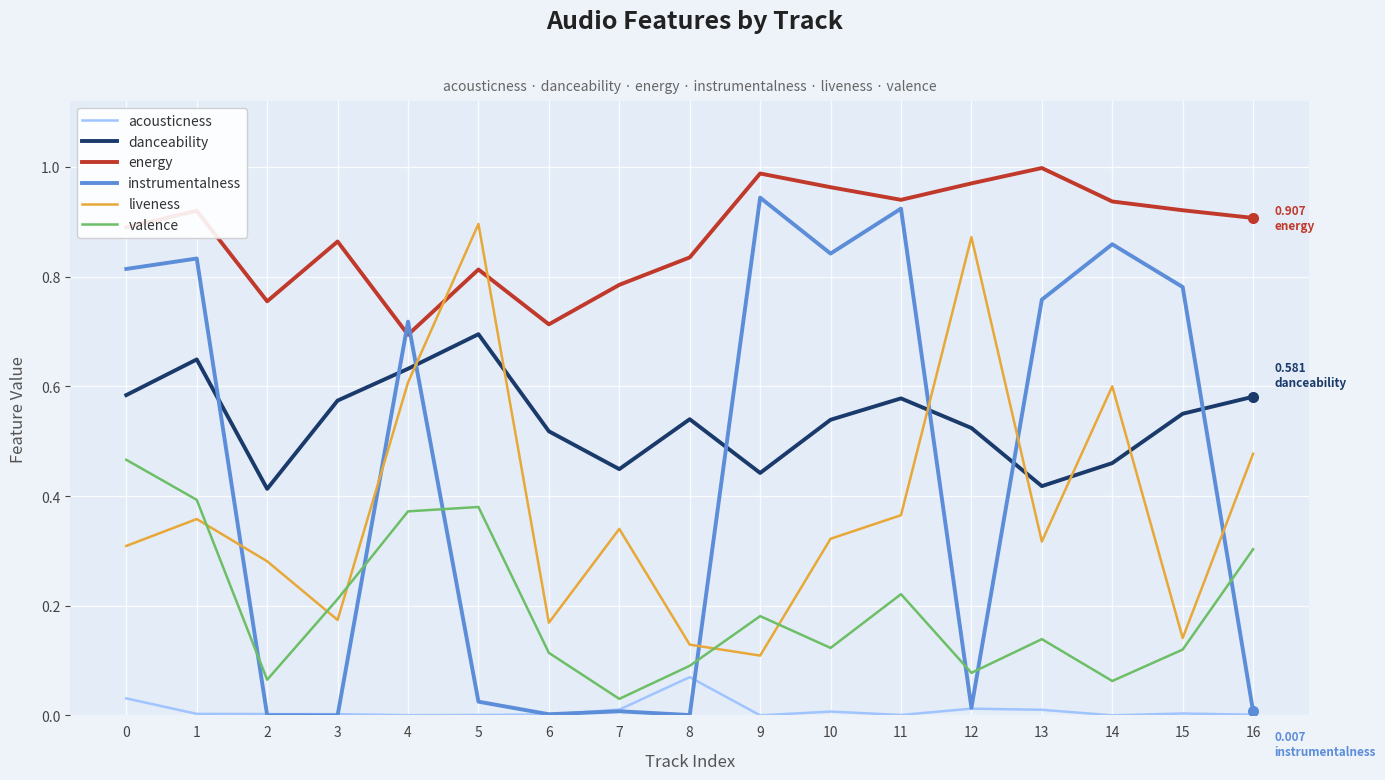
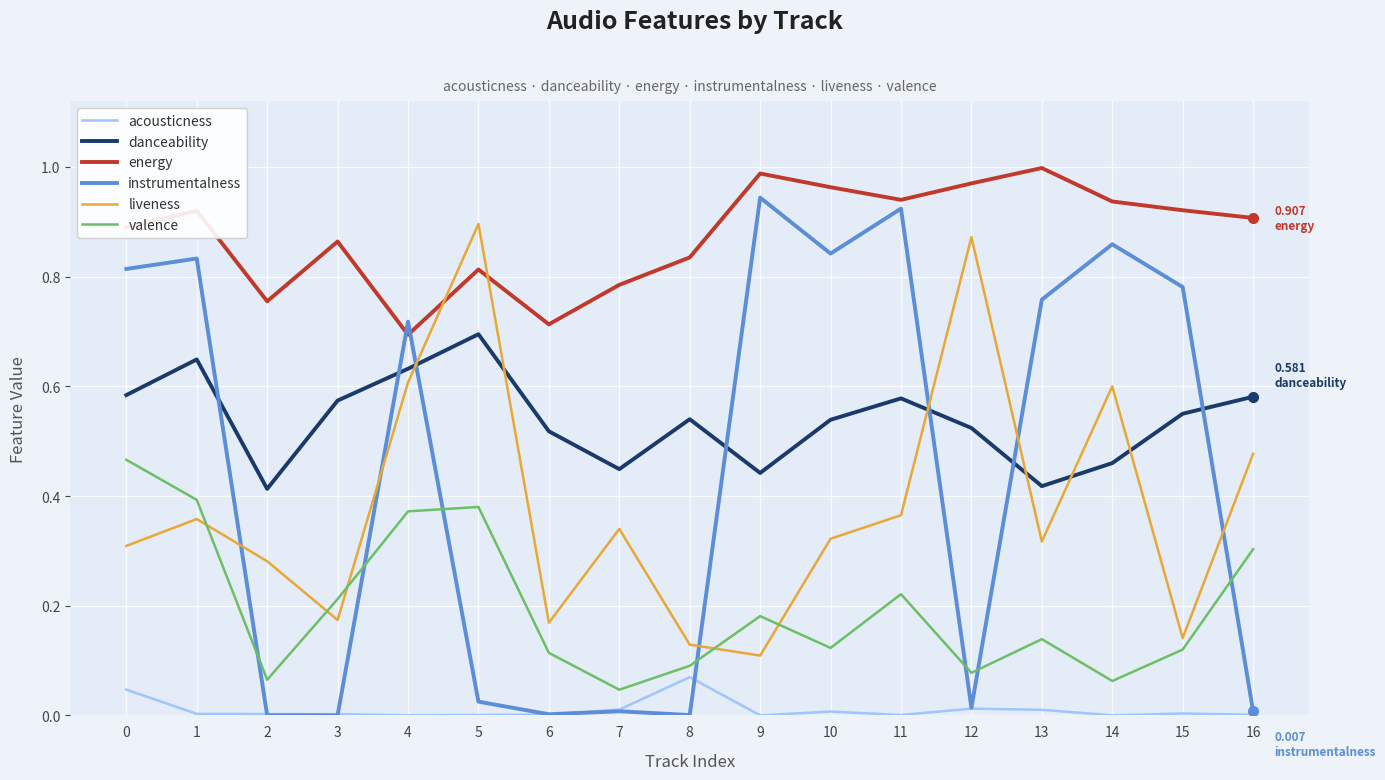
acousticness, 0: 0.03 -> 0.05
valence, 7: 0.03 -> 0.05
